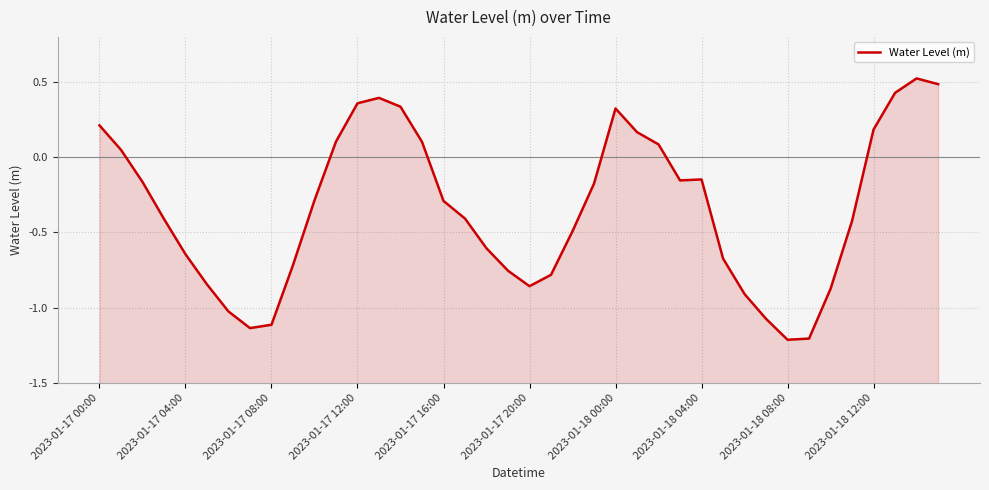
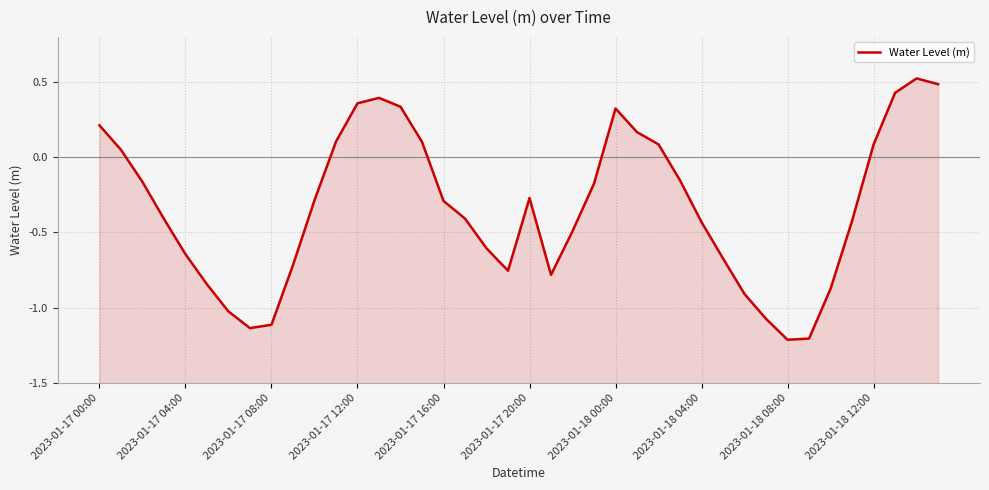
2023-01-17 20:00: -0.86 -> -0.27
2023-01-18 04:00: -0.15 -> -0.43
2023-01-18 12:00: 0.18 -> 0.08
